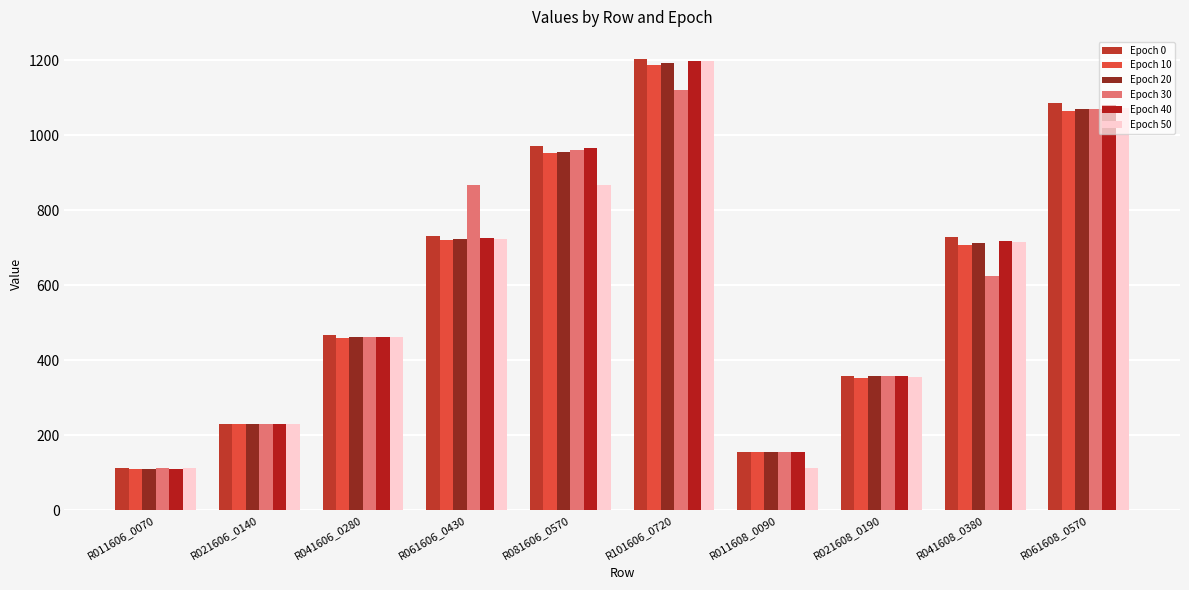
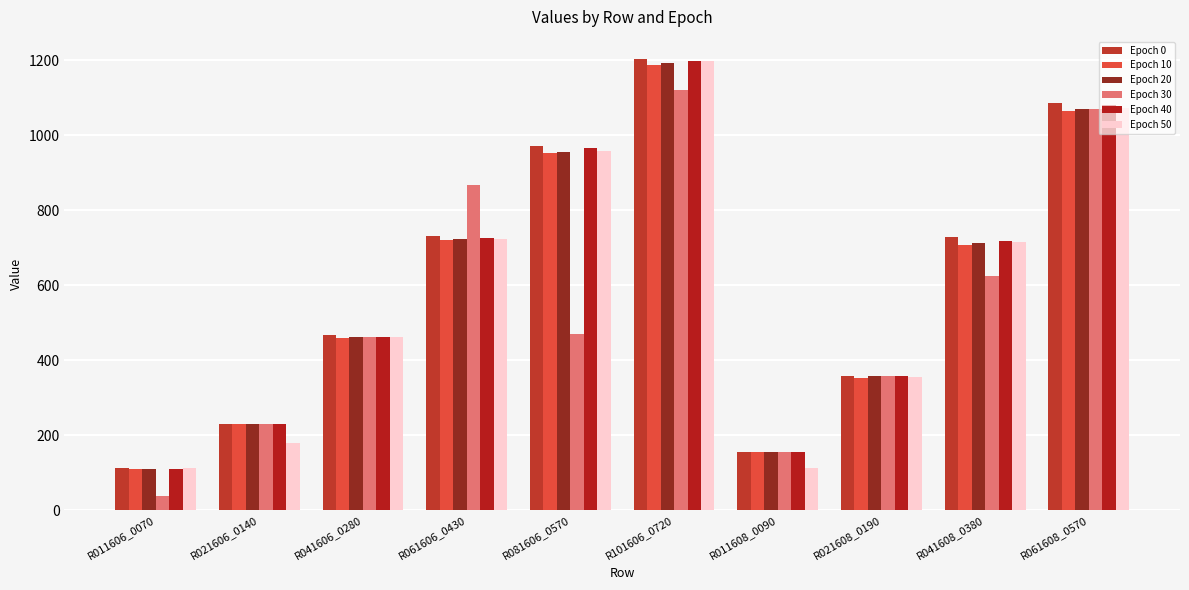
Epoch 30, R011606_0070: 110 -> 40
Epoch 50, R021606_0140: 230 -> 180
Epoch 30, R081606_0570: 960 -> 470
Epoch 50, R081606_0570: 870 -> 960
